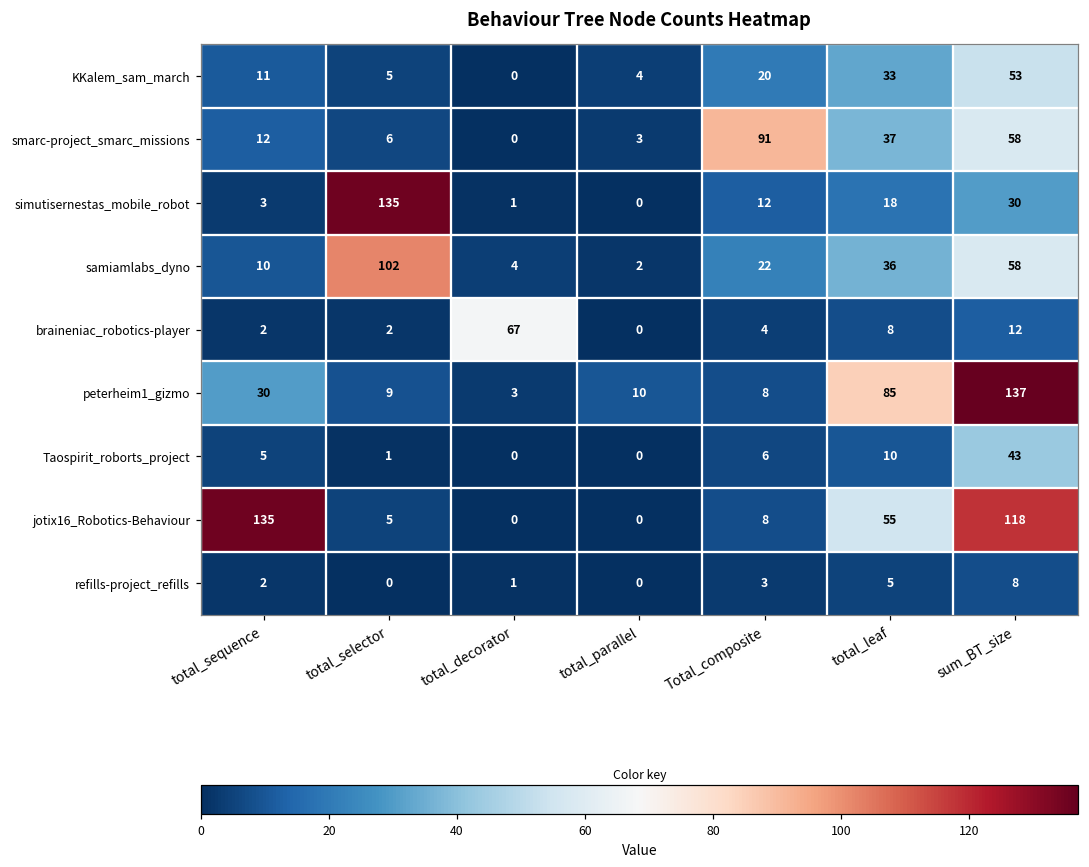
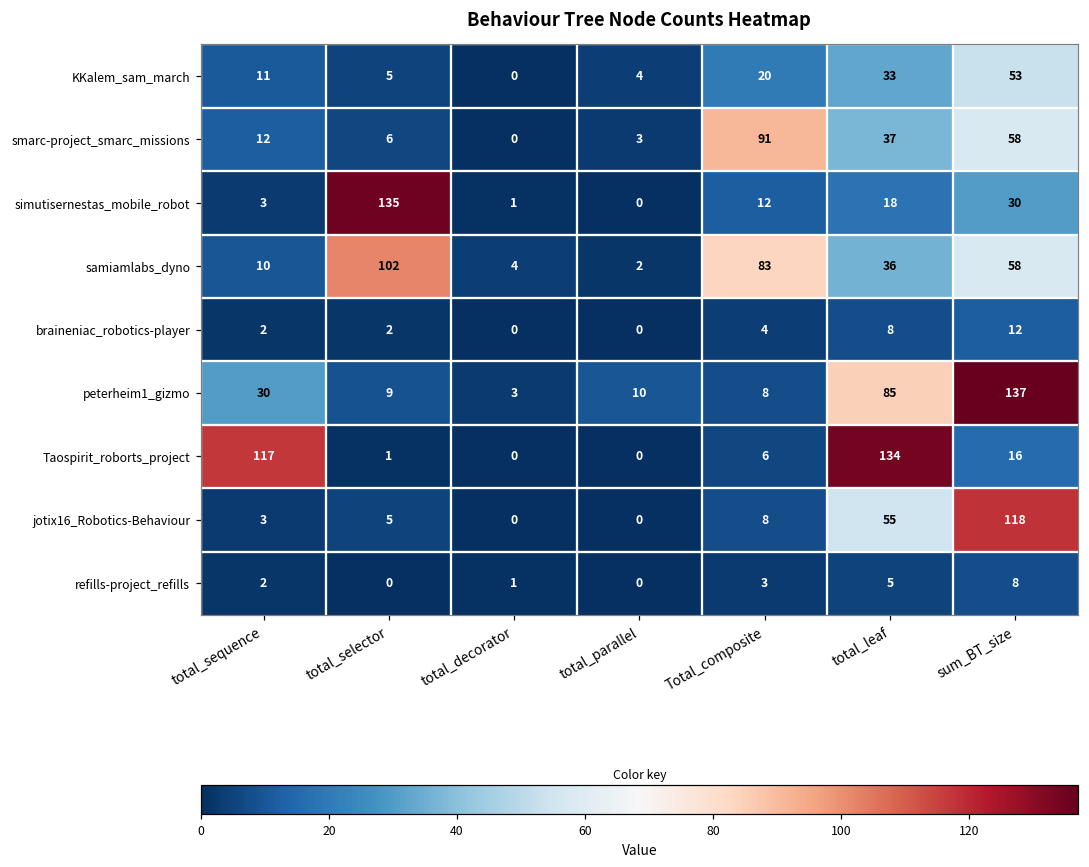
samiamlabs_dyno, Total_composite: 22 -> 83
braineniac_robotics-player, total_decorator: 67 -> 0
Taospirit_roborts_project, total_sequence: 5 -> 117
Taospirit_roborts_project, total_leaf: 10 -> 134
Taospirit_roborts_project, sum_BT_size: 43 -> 16
jotix16_Robotics-Behaviour, total_sequence: 135 -> 3
